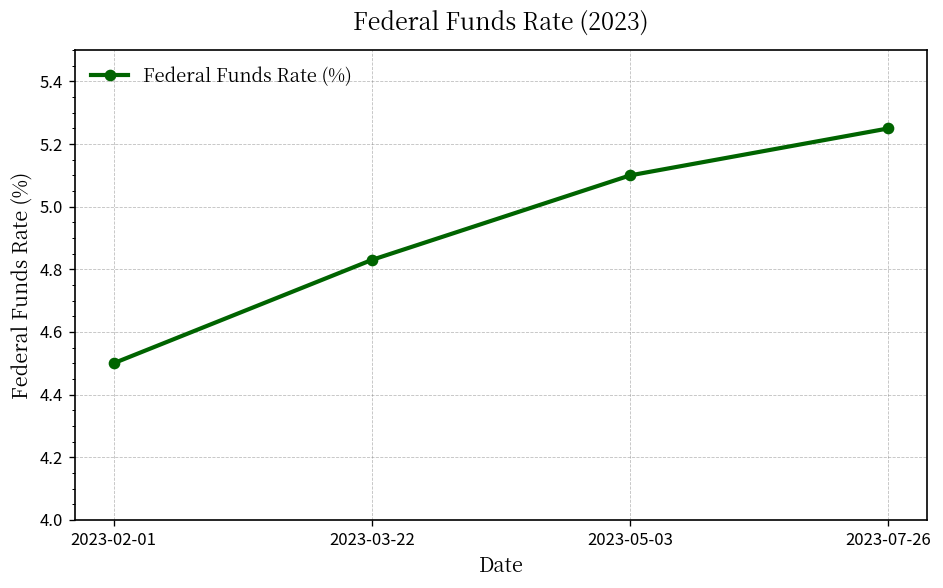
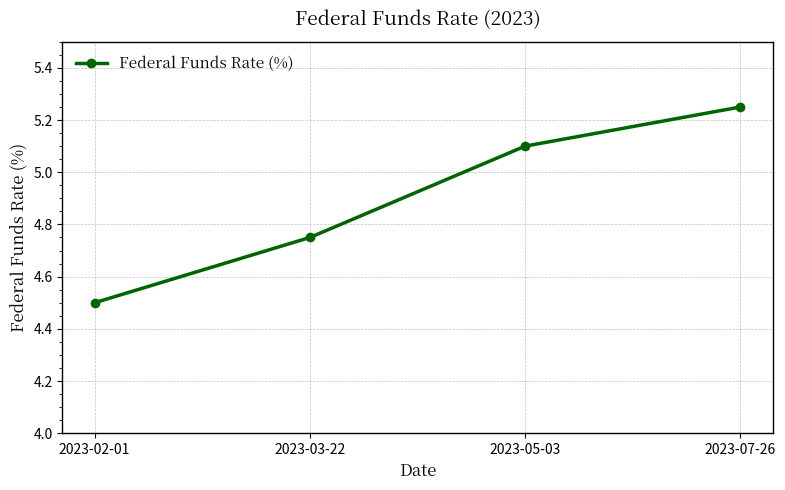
2023-03-22: 4.83 -> 4.75
